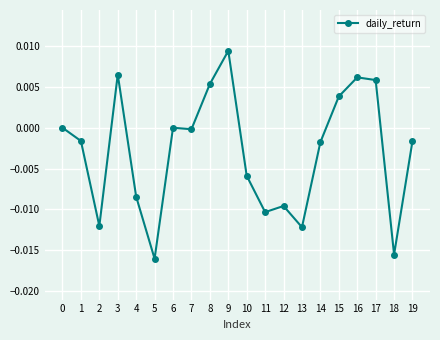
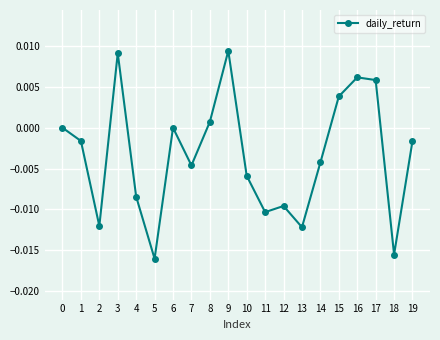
3: 0.007 -> 0.009
7: 0.000 -> -0.005
8: 0.005 -> 0.001
14: -0.002 -> -0.004
